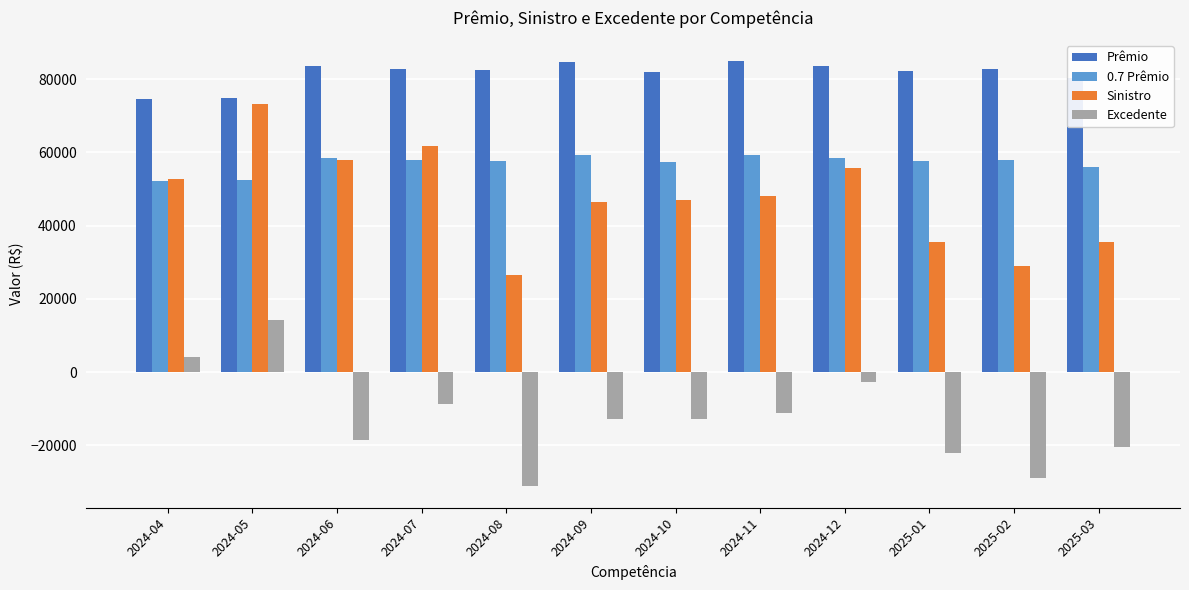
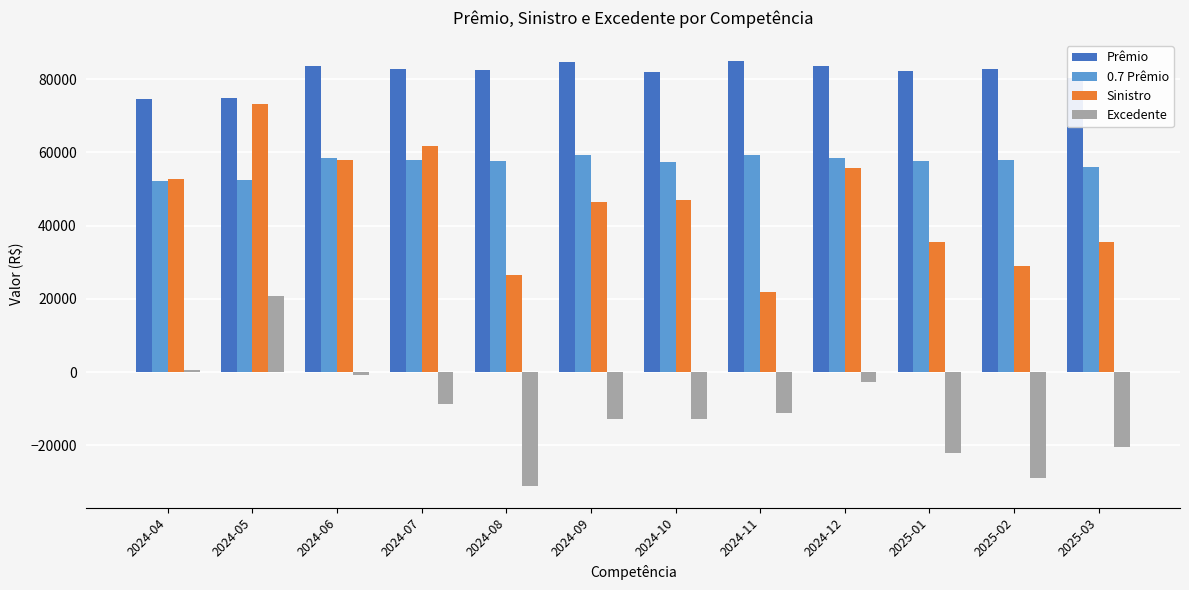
Excedente, 2024-04: 4000 -> 1000
Excedente, 2024-05: 14000 -> 21000
Excedente, 2024-06: -19000 -> -1000
Sinistro, 2024-11: 48000 -> 22000
